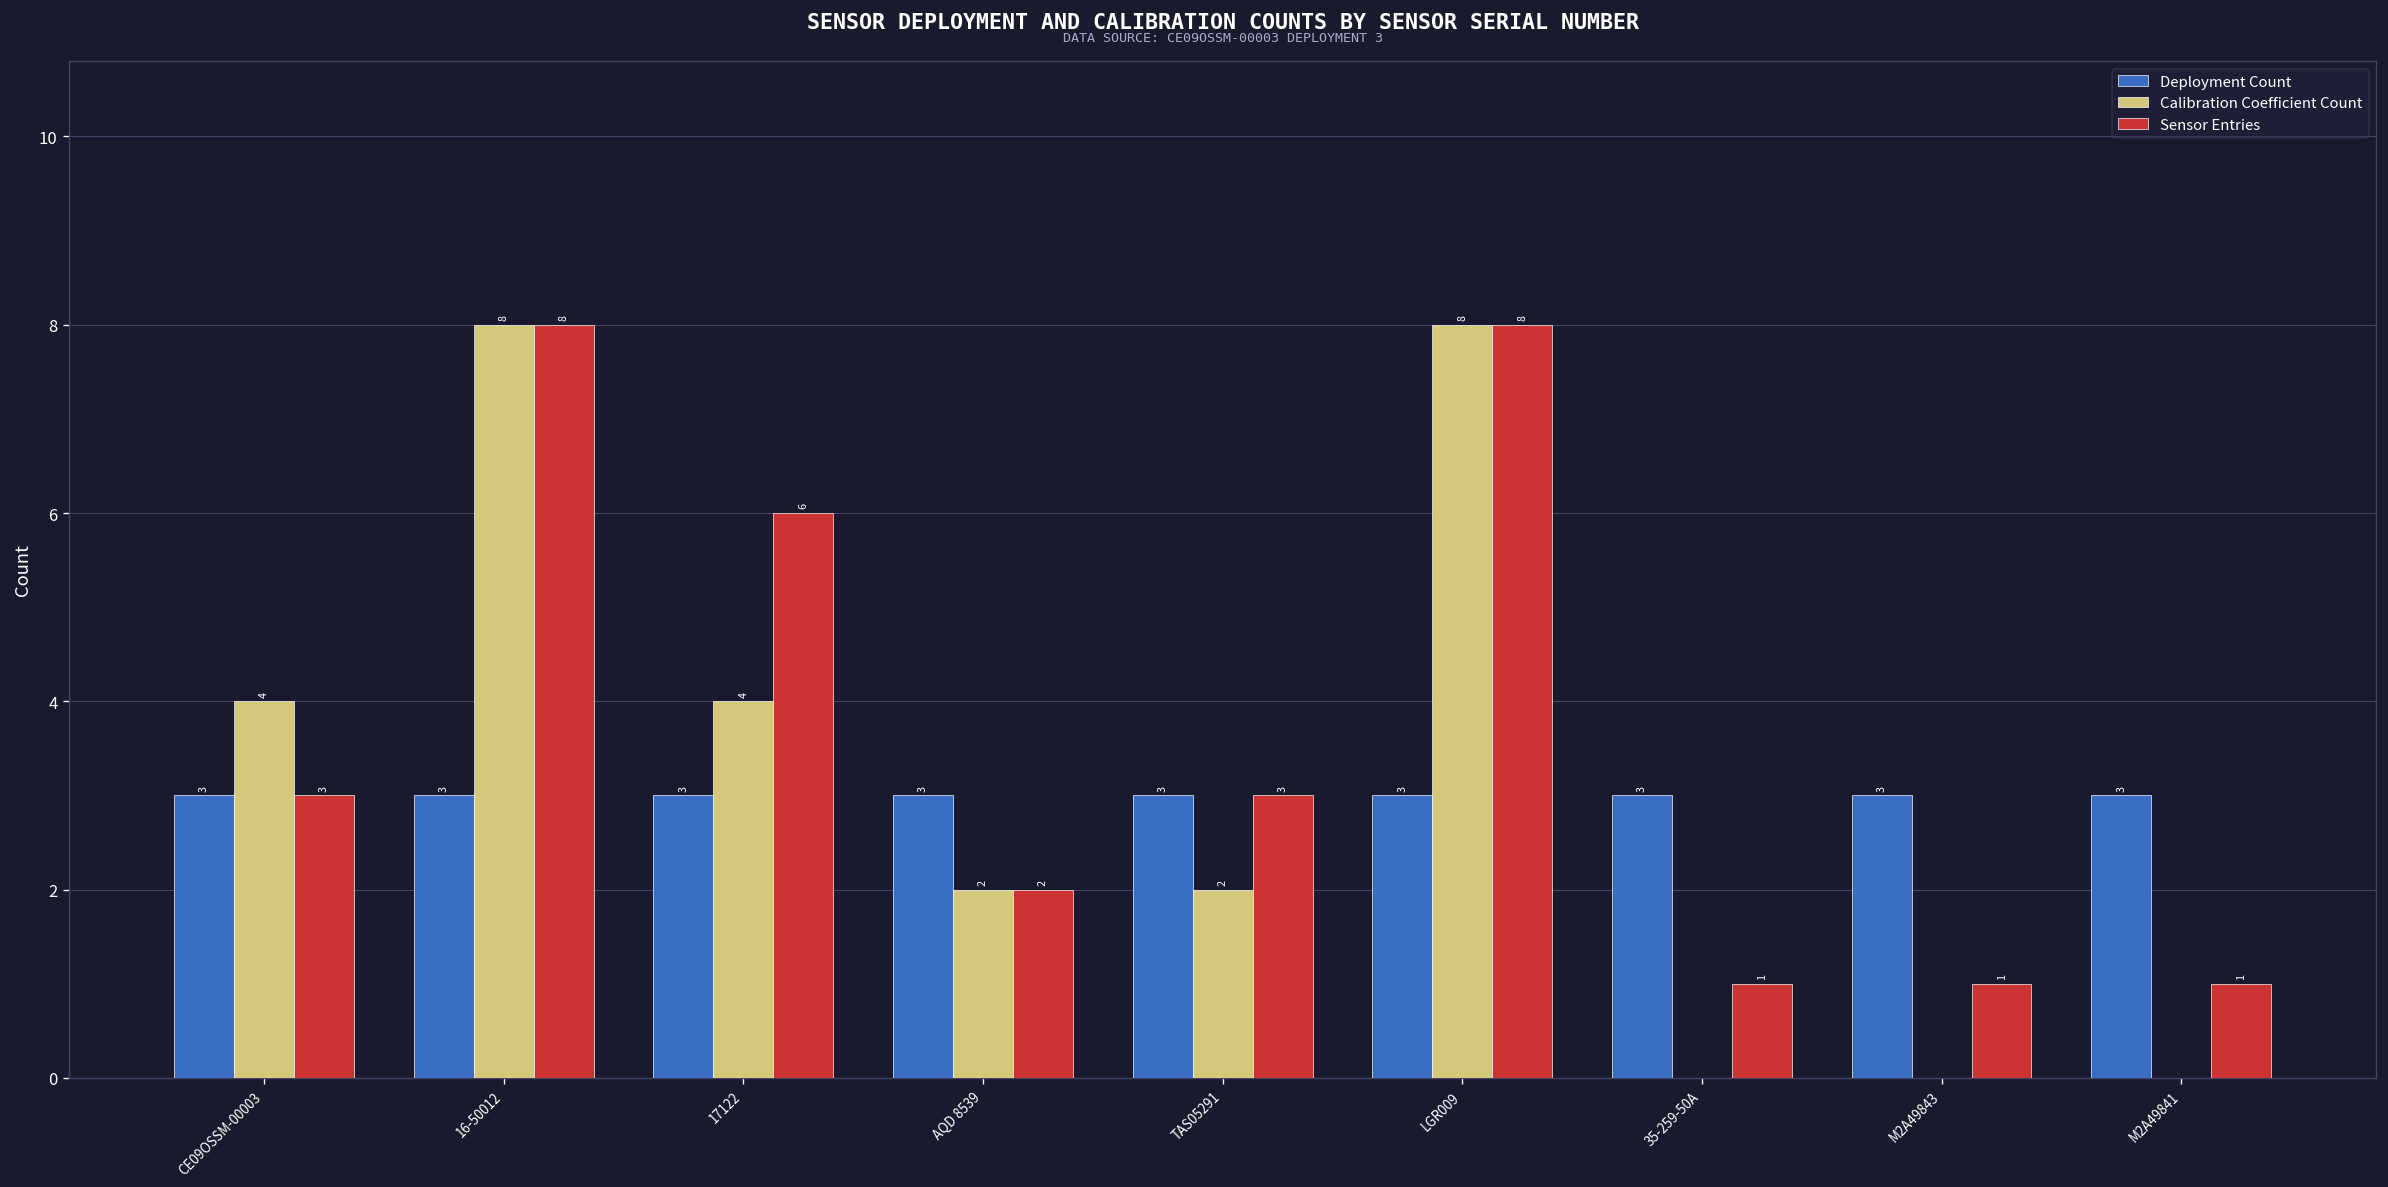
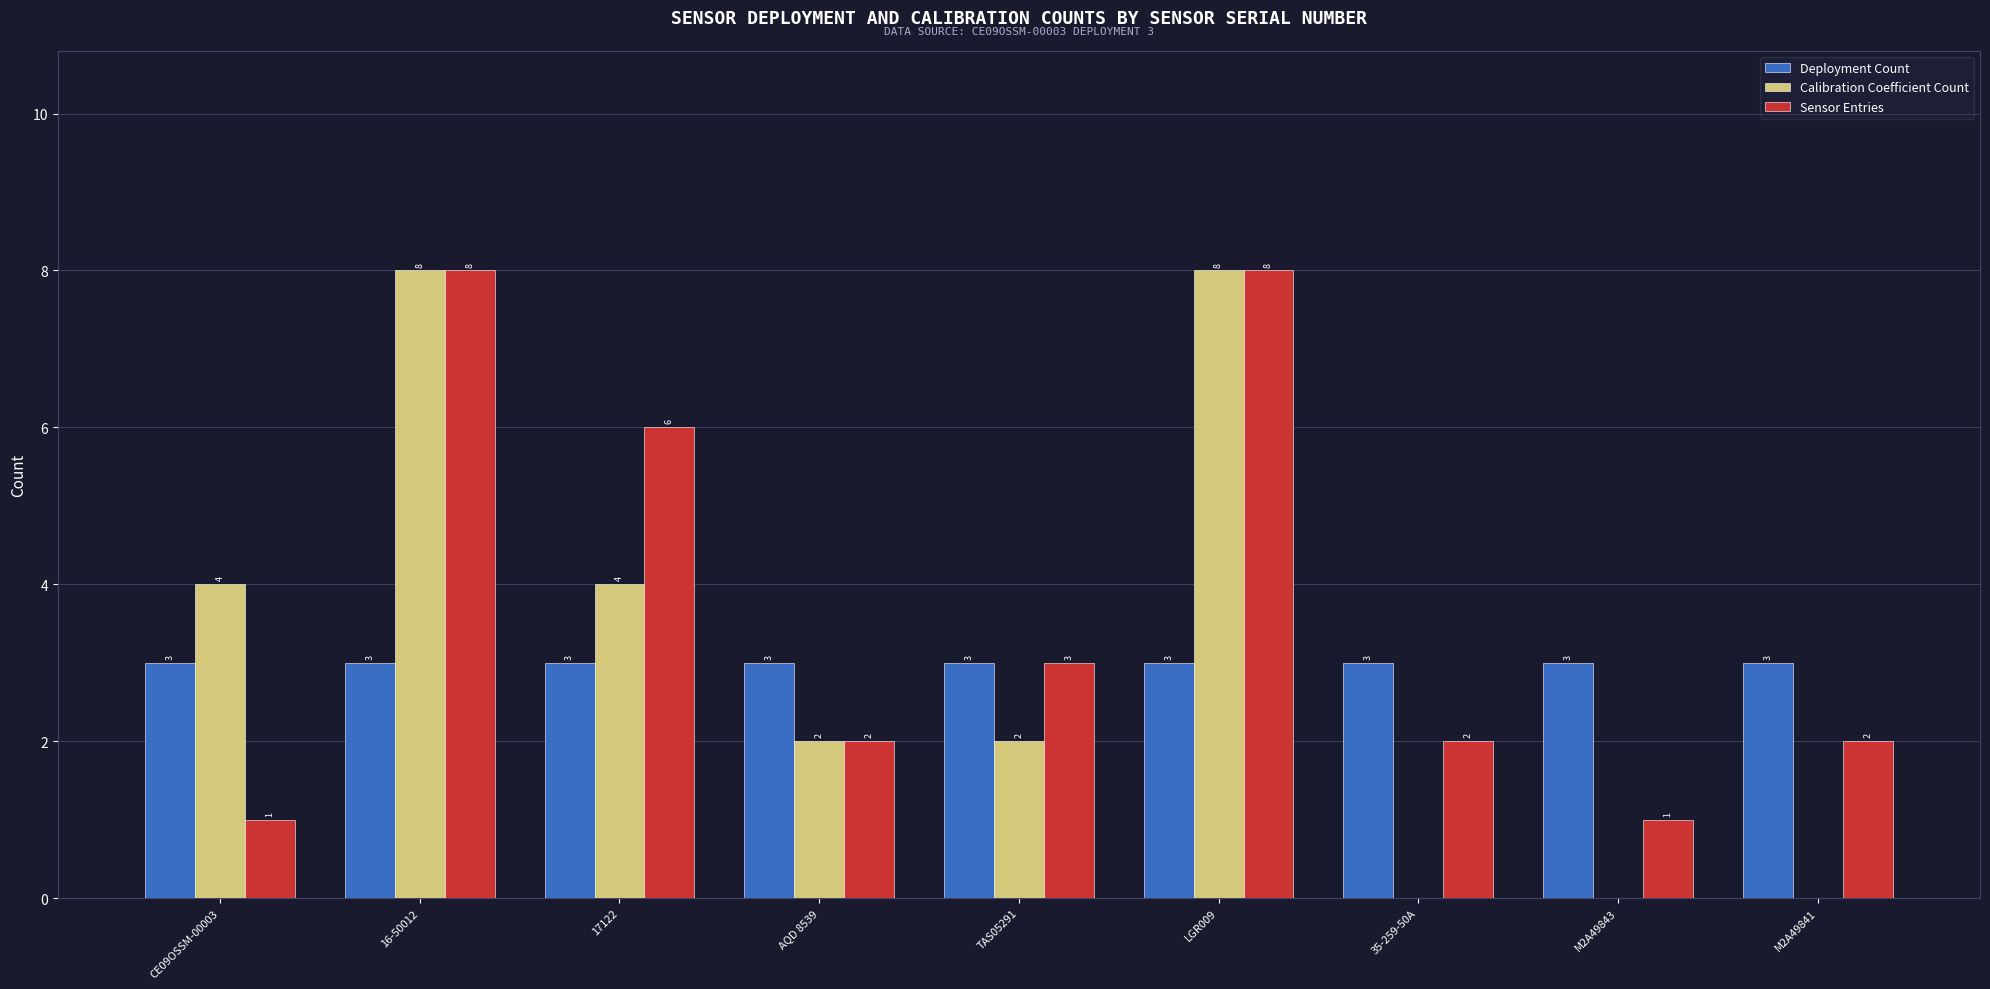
Sensor Entries, CE09OSSM-00003: 3 -> 1
Sensor Entries, 35-259-50A: 1 -> 2
Sensor Entries, M2A49841: 1 -> 2
